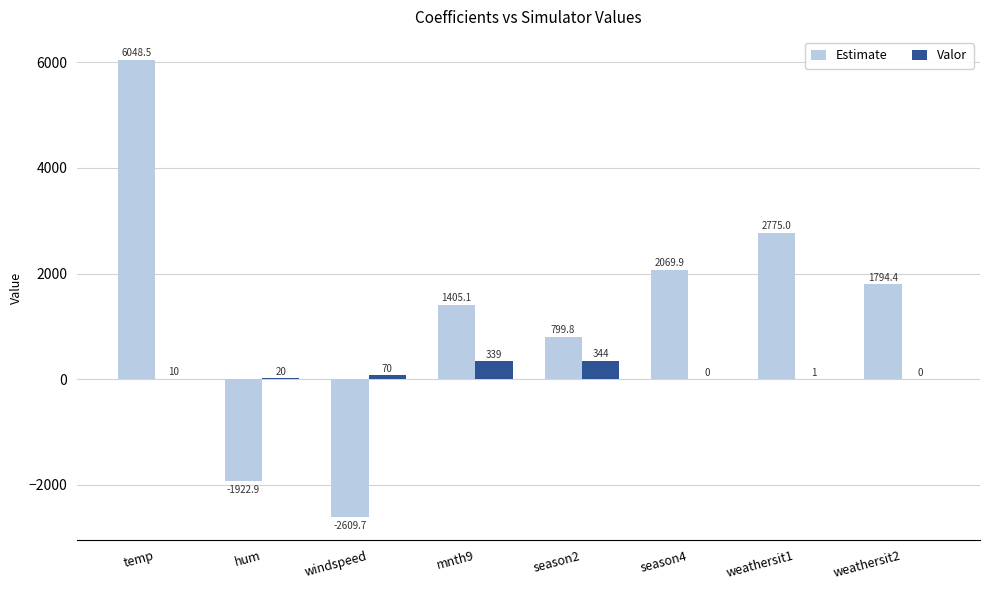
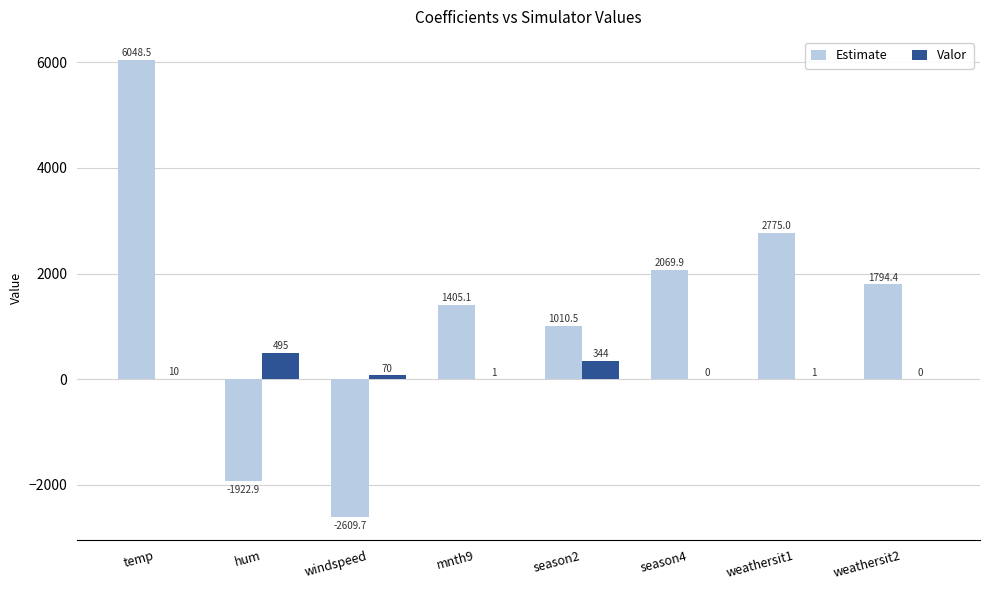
Valor, hum: 20 -> 495
Valor, mnth9: 339 -> 1
Estimate, season2: 799.8 -> 1010.5
